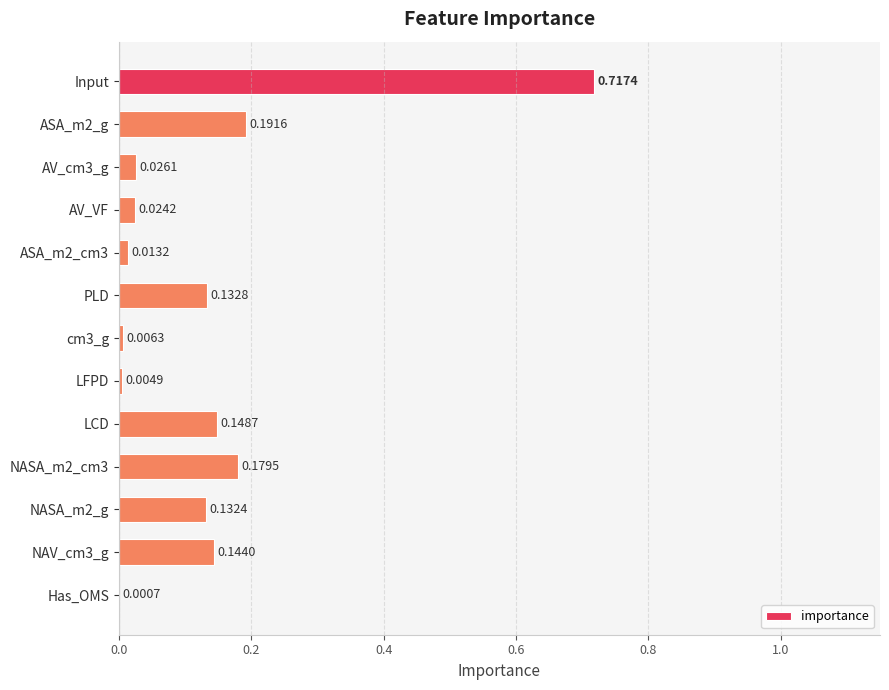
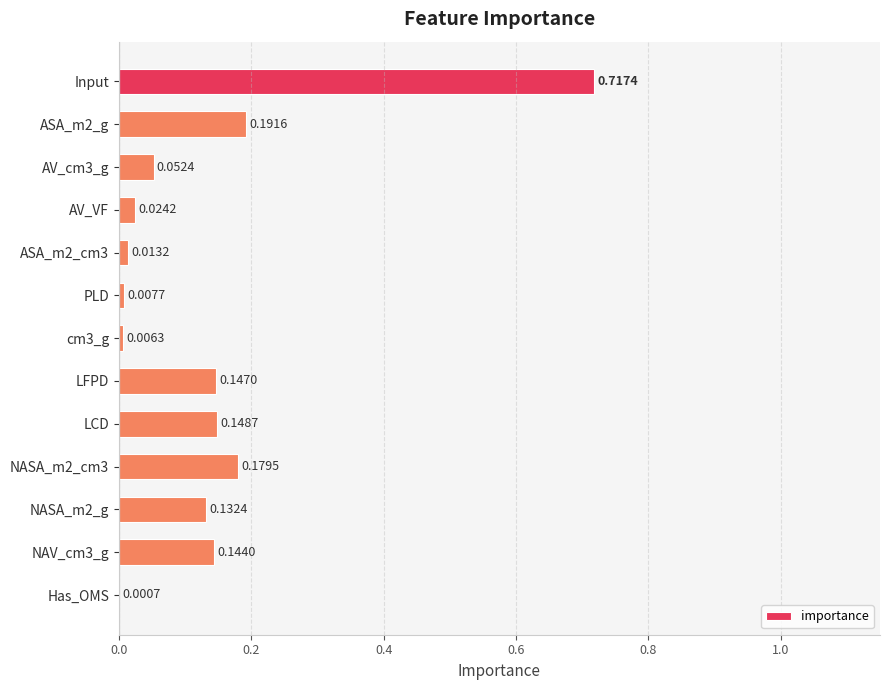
AV_cm3_g: 0.0261 -> 0.0524
PLD: 0.1328 -> 0.0077
LFPD: 0.0049 -> 0.1470
